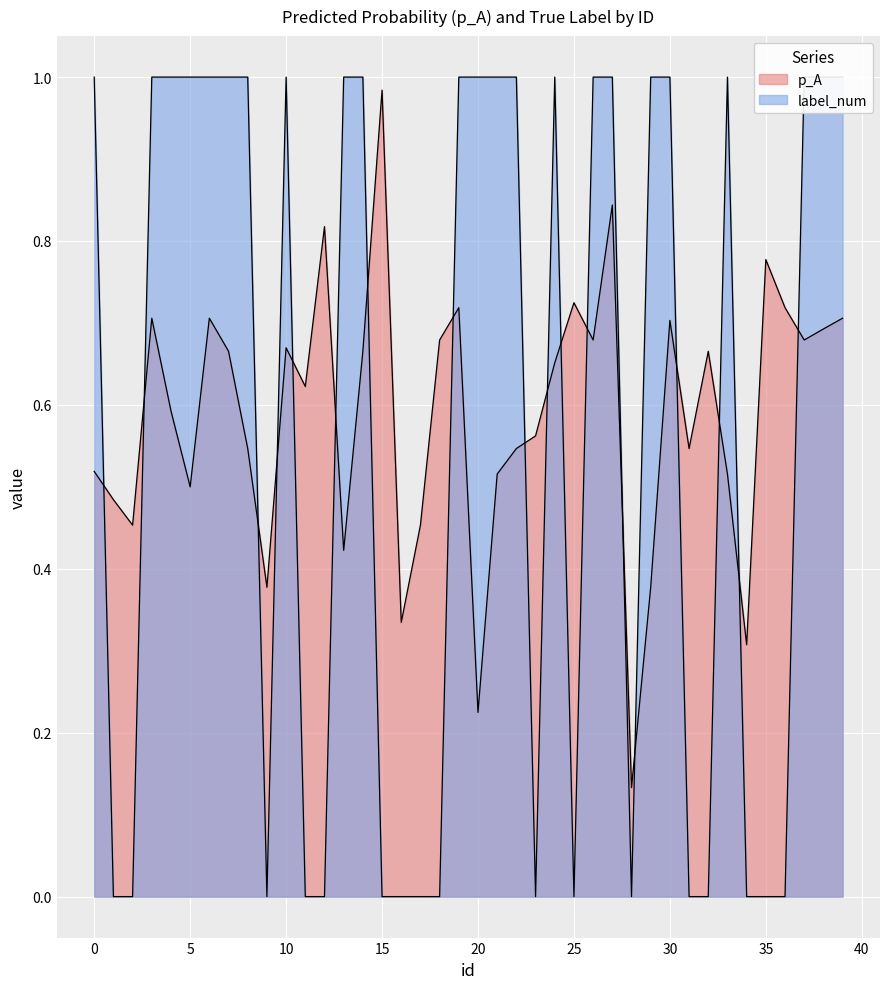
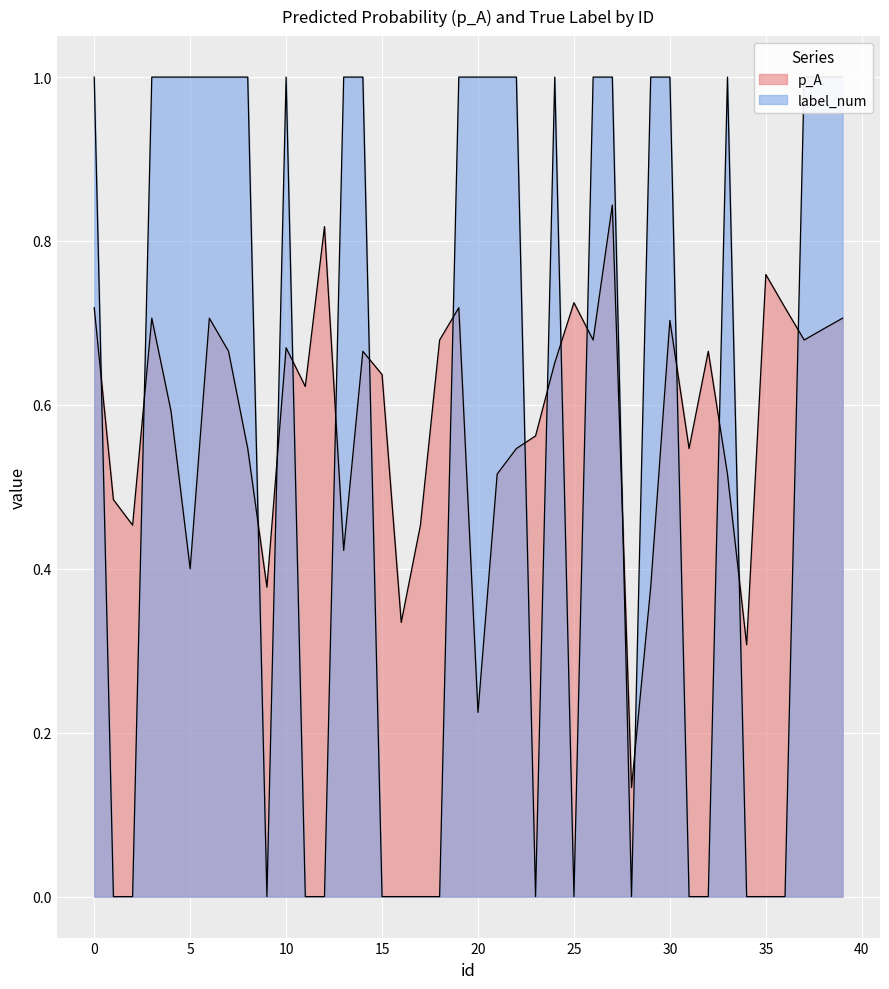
p_A, 0: 0.52 -> 0.72
p_A, 5: 0.5 -> 0.4
p_A, 15: 0.98 -> 0.64
p_A, 35: 0.78 -> 0.76
